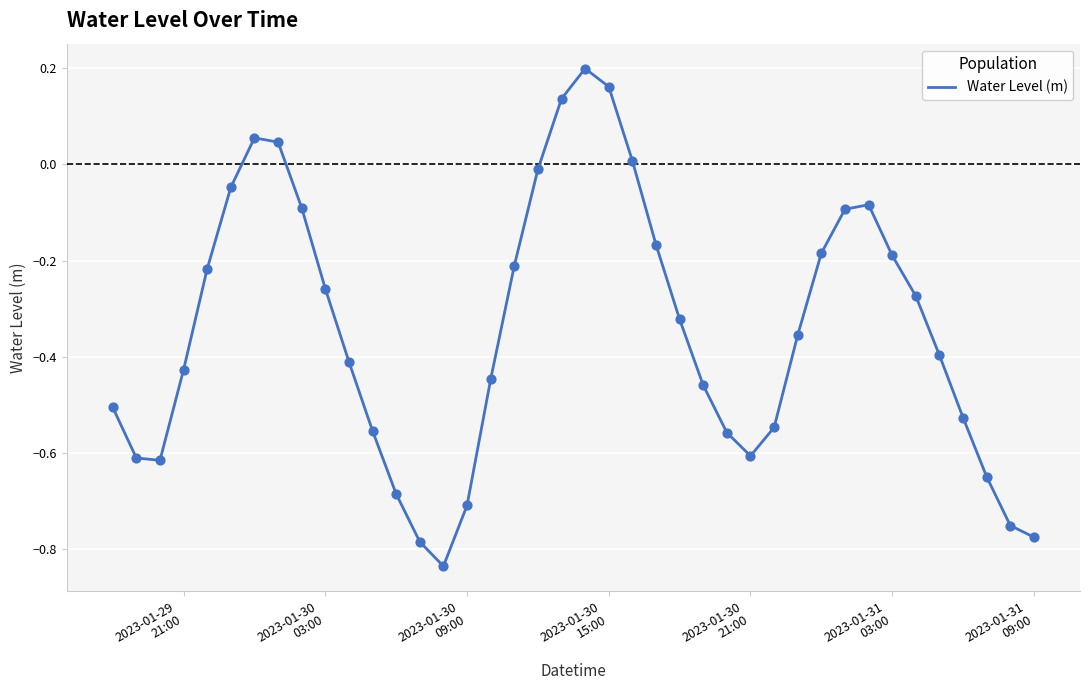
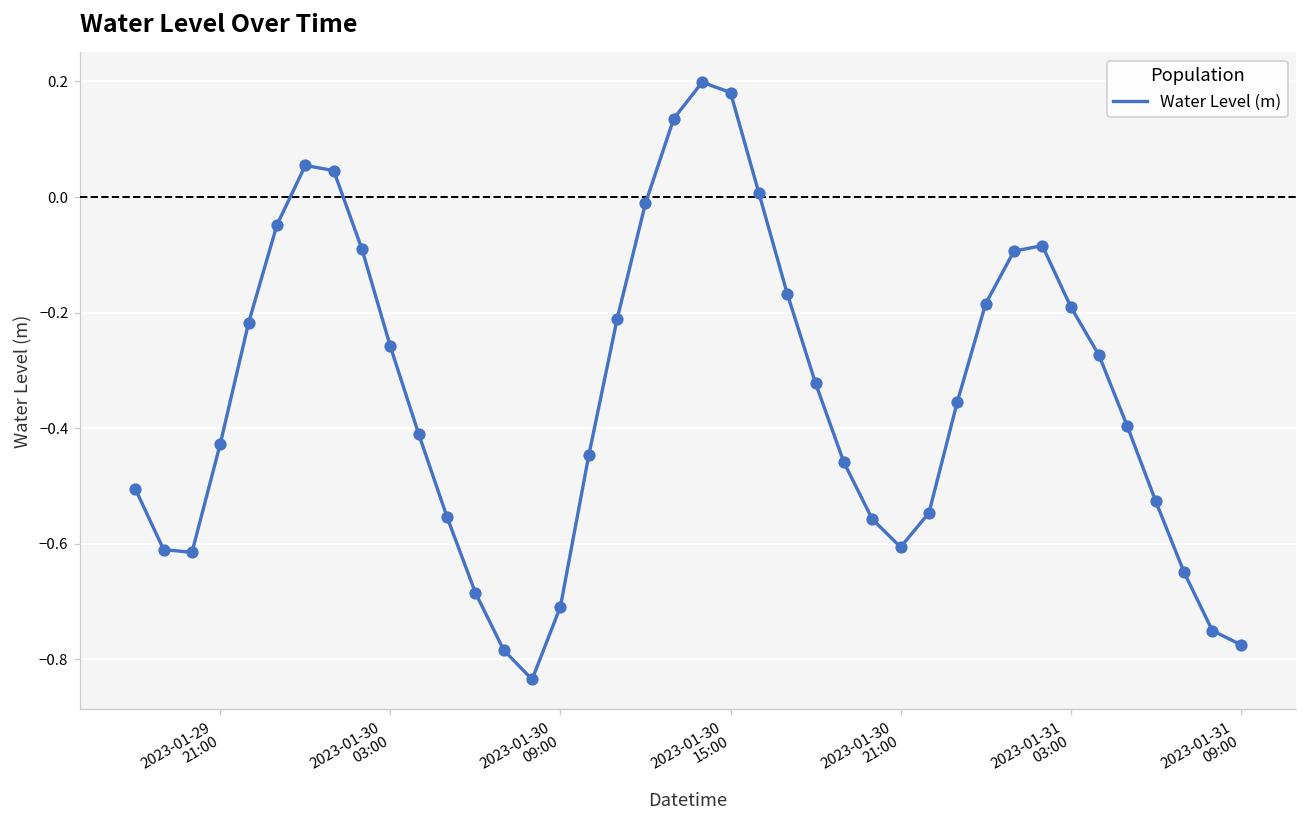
2023-01-30 15:00: 0.16 -> 0.18
